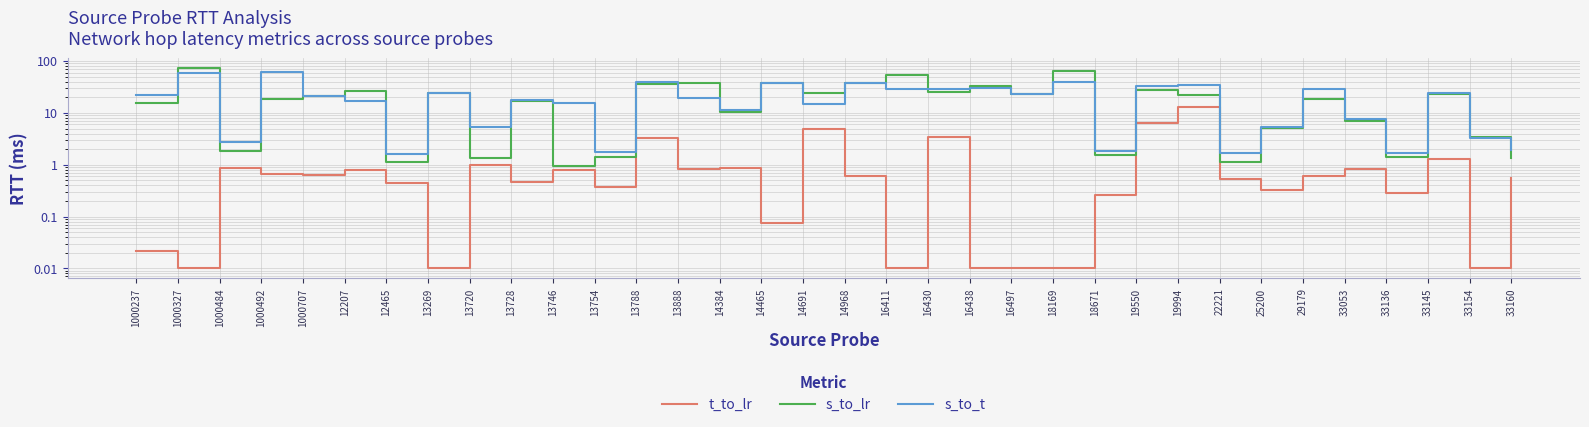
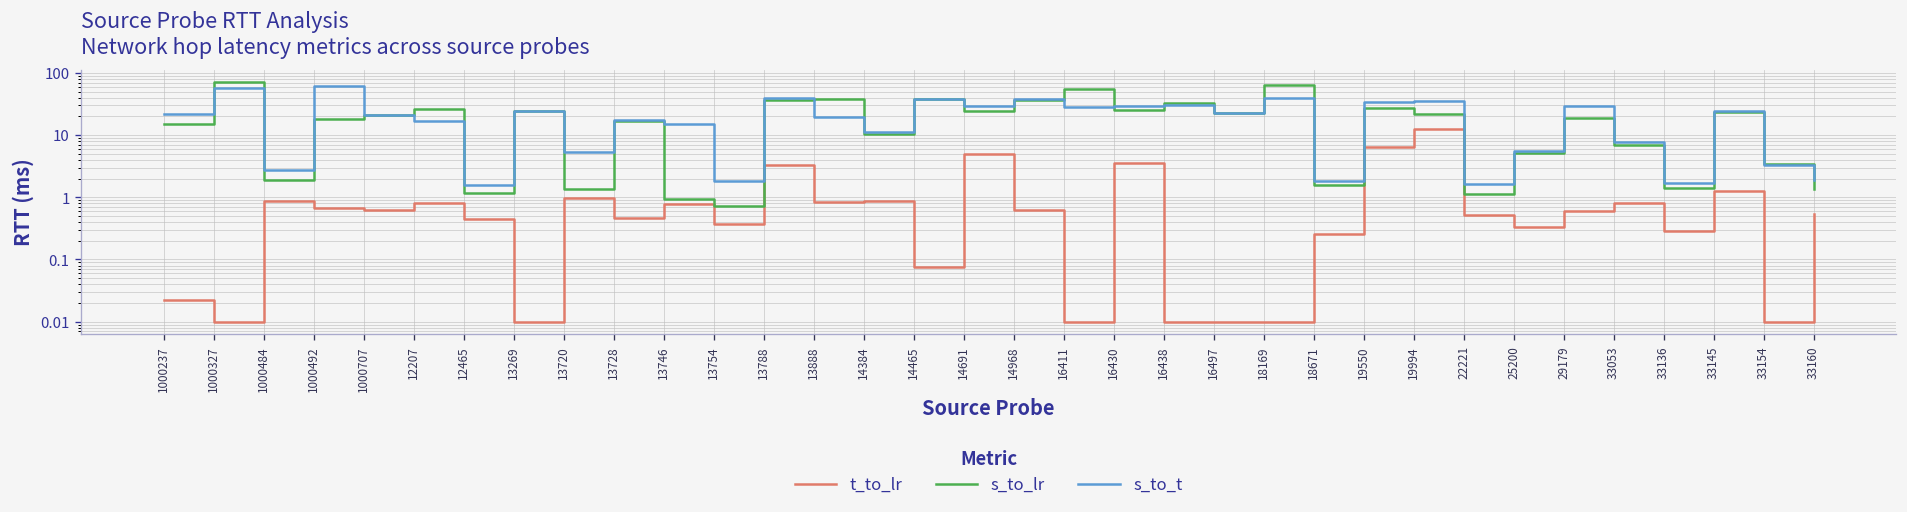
s_to_lr, 13754: 1.4 -> 0.7
s_to_t, 14691: 15 -> 30
